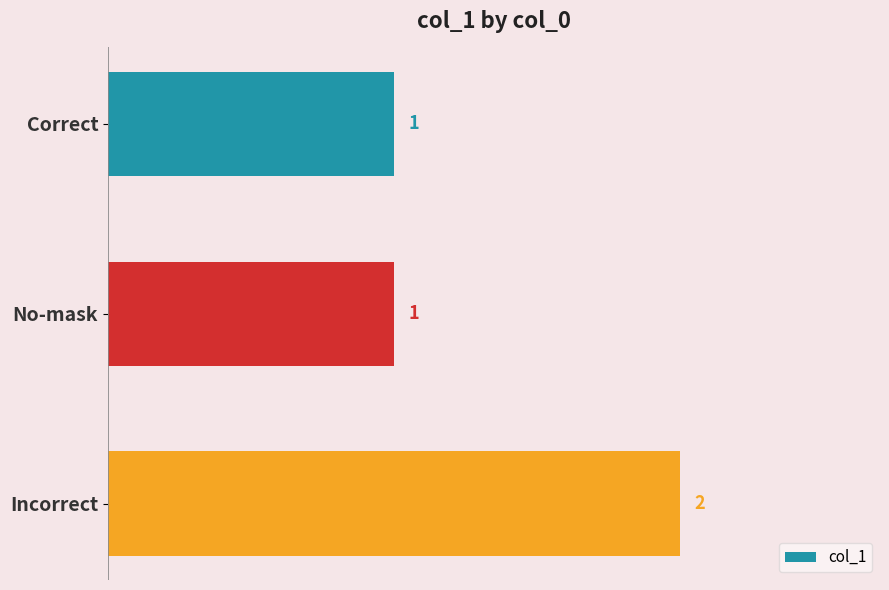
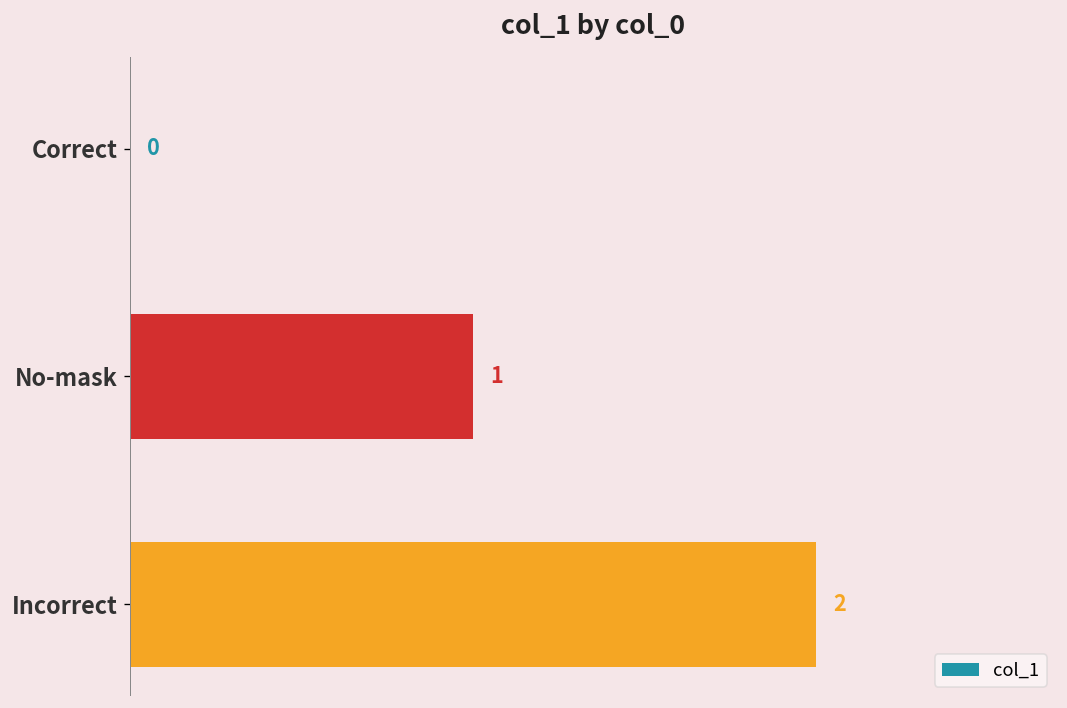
Correct: 1 -> 0
